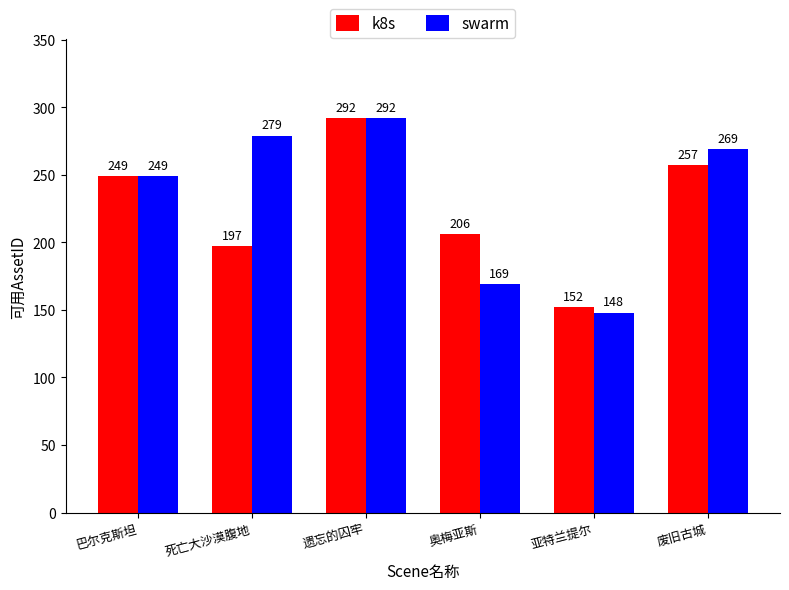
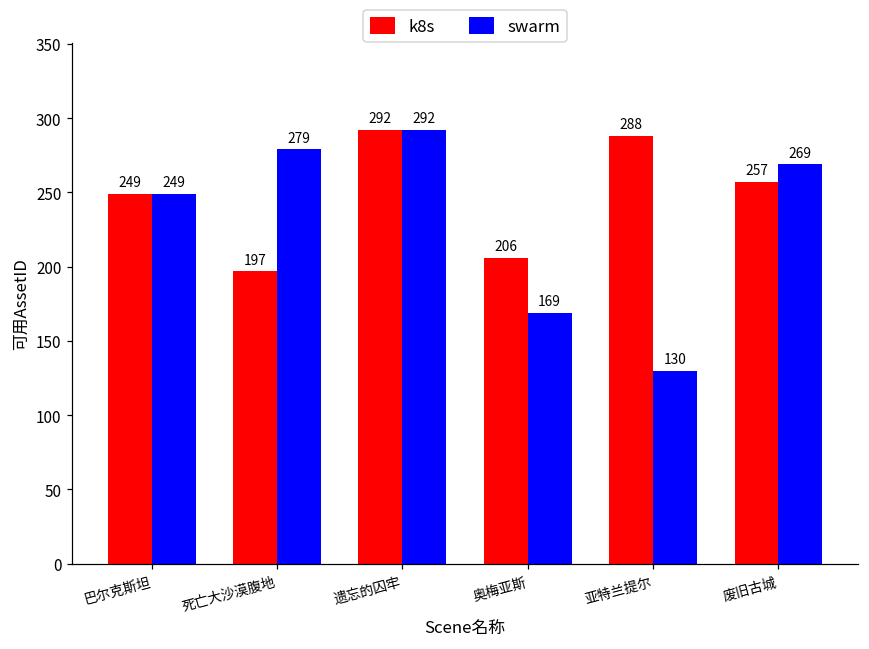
k8s, 亚特兰提尔: 152 -> 288
swarm, 亚特兰提尔: 148 -> 130
